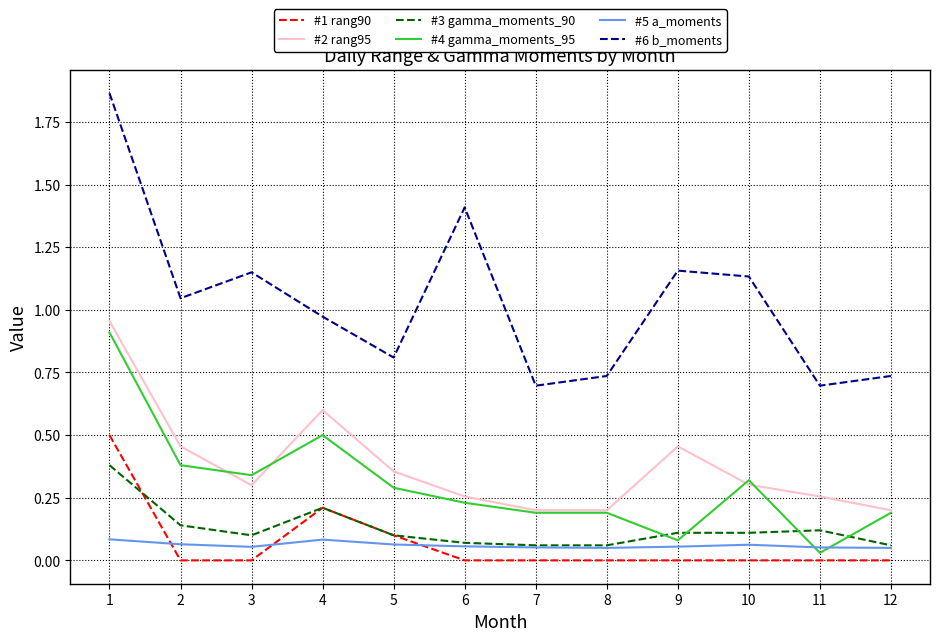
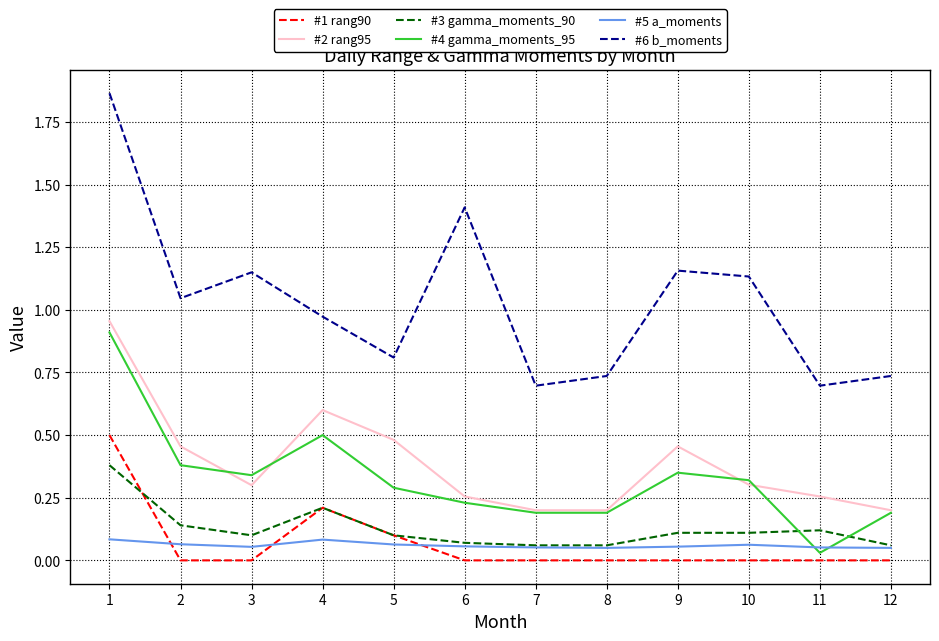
#2 rang95, 5: 0.36 -> 0.48
#4 gamma_moments_95, 9: 0.08 -> 0.35
